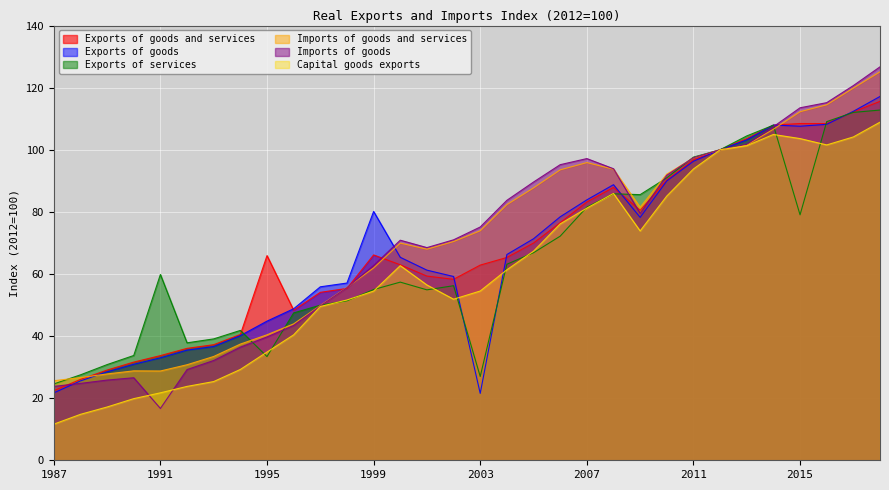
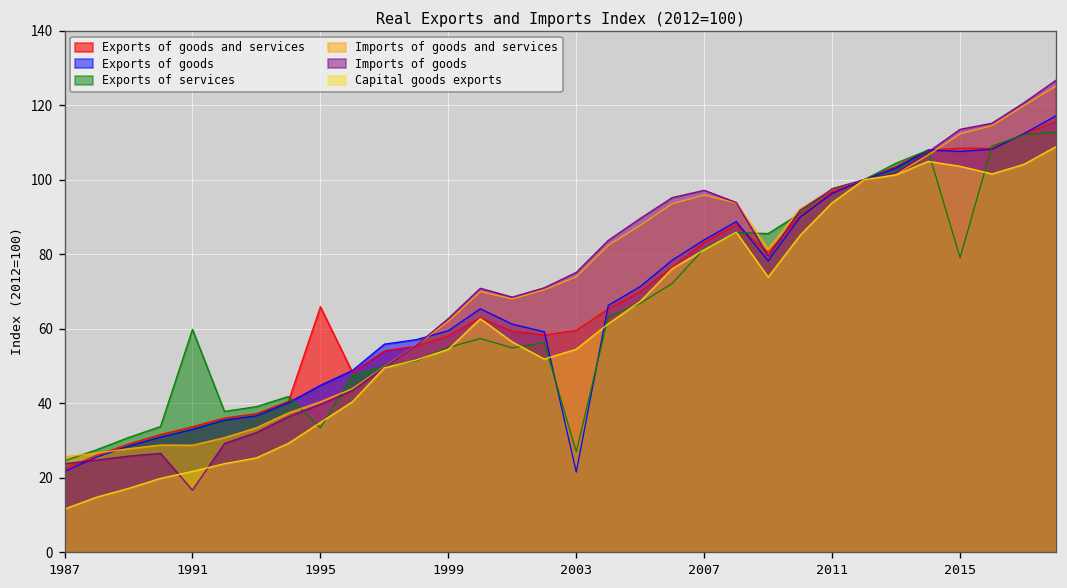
Exports of goods and services, 1999: 66 -> 58
Exports of goods, 1999: 80 -> 59
Exports of goods and services, 2003: 63 -> 60
